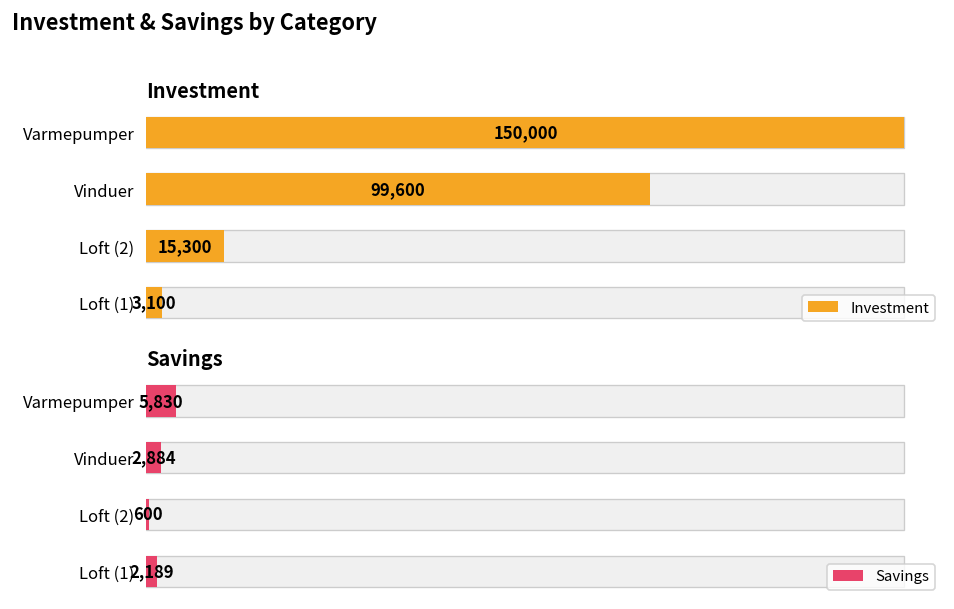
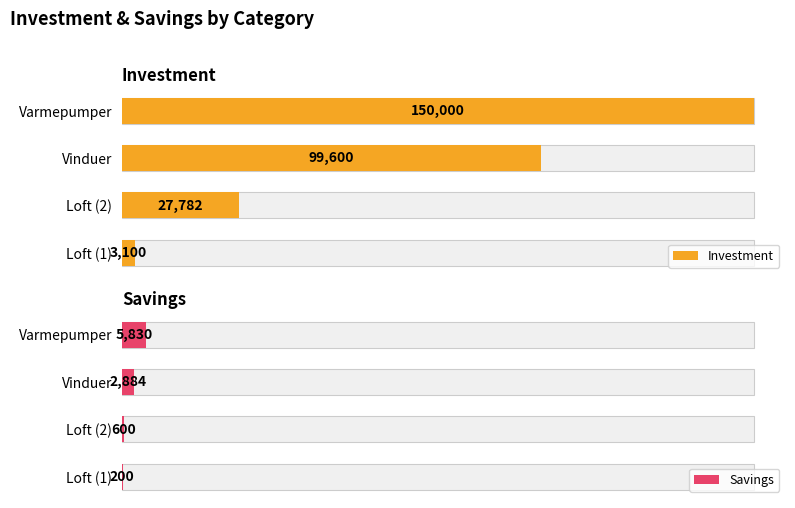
Investment, Investment, Loft (2): 15,300 -> 27,782
Savings, Savings, Loft (1): 2,189 -> 200
